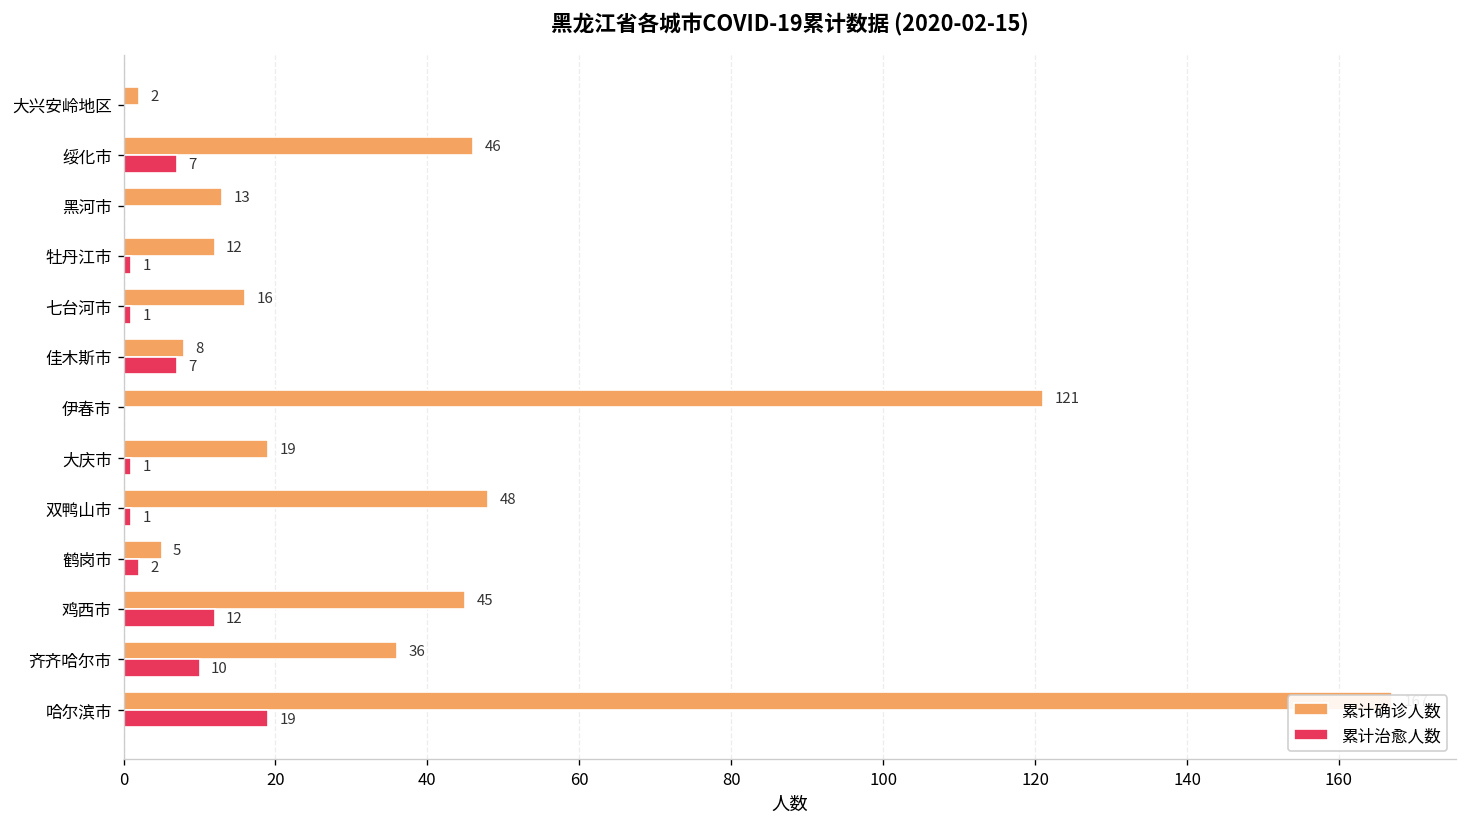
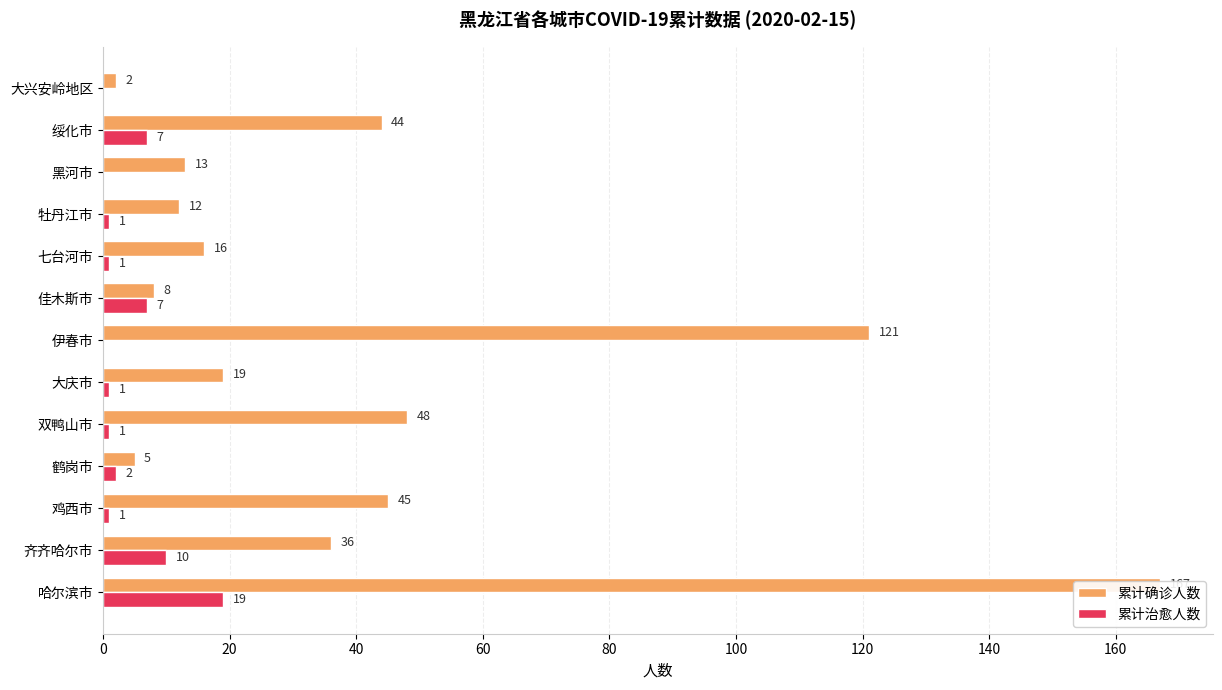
累计确诊人数, 绥化市: 46 -> 44
累计治愈人数, 鸡西市: 12 -> 1
